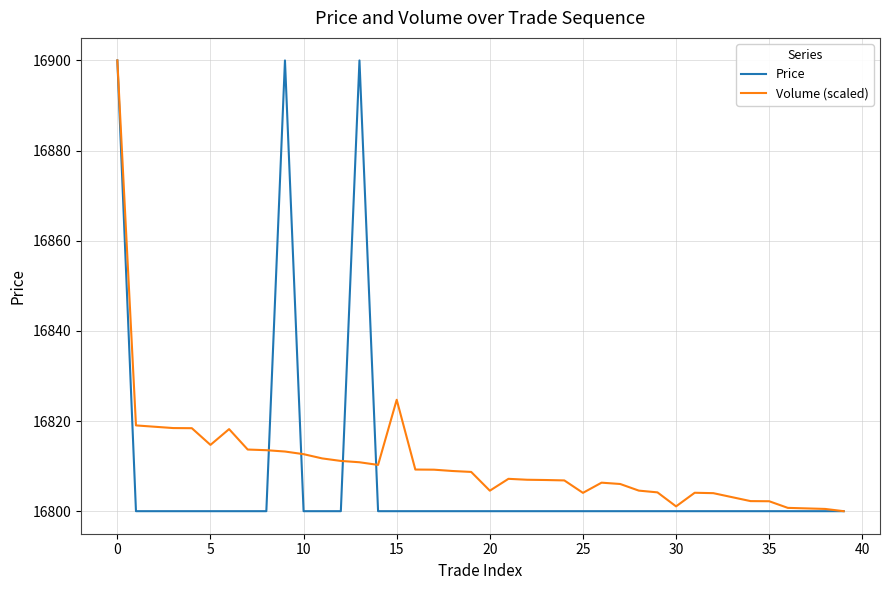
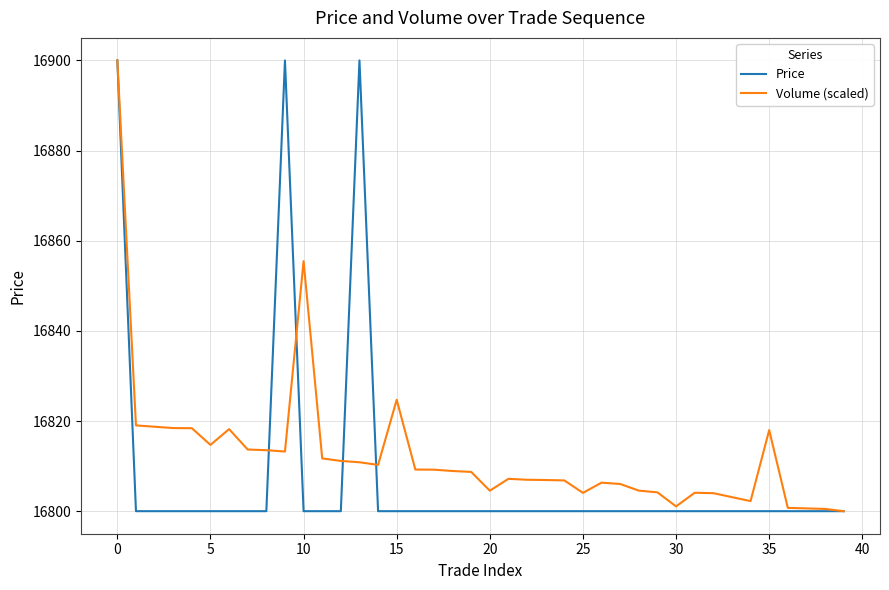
Volume (scaled), 10: 16813 -> 16855
Volume (scaled), 35: 16802 -> 16818
